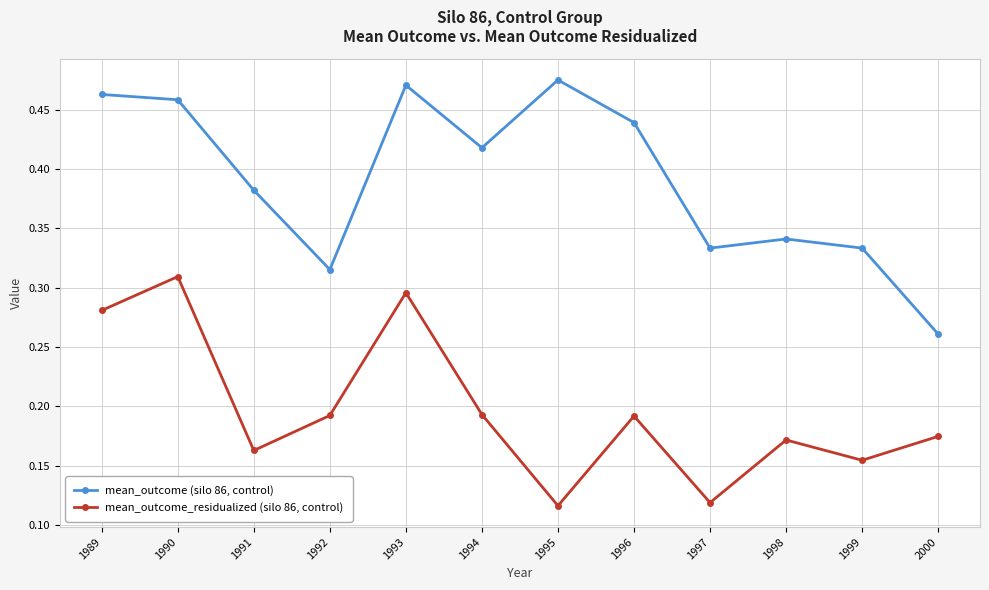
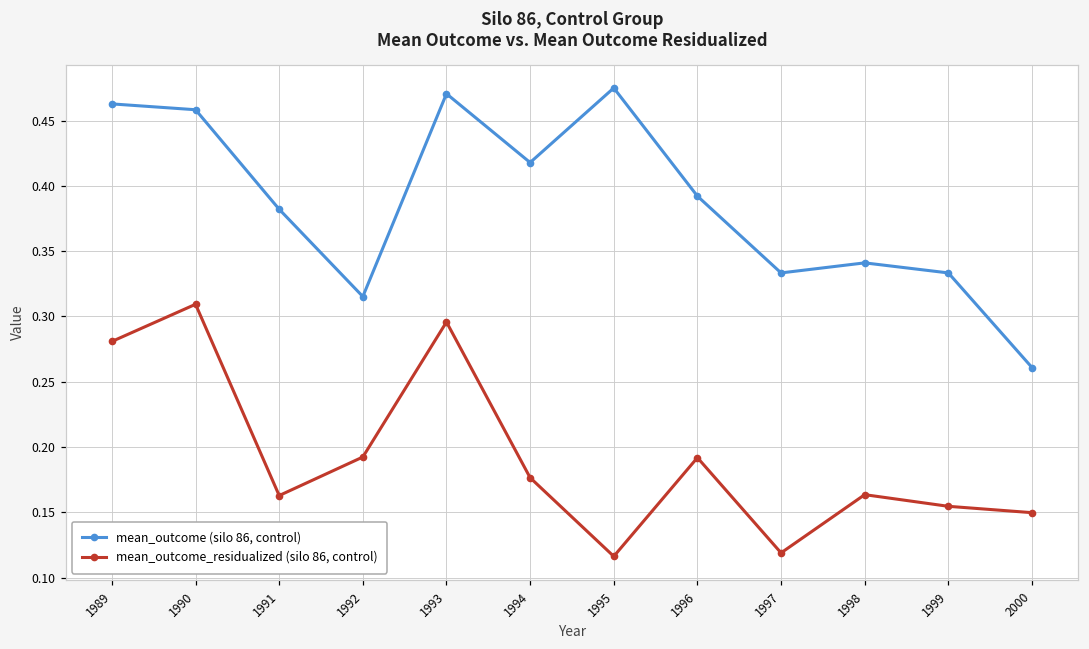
mean_outcome_residualized (silo 86, control), 1994: 0.193 -> 0.176
mean_outcome (silo 86, control), 1996: 0.439 -> 0.392
mean_outcome_residualized (silo 86, control), 1998: 0.172 -> 0.163
mean_outcome_residualized (silo 86, control), 2000: 0.175 -> 0.150
